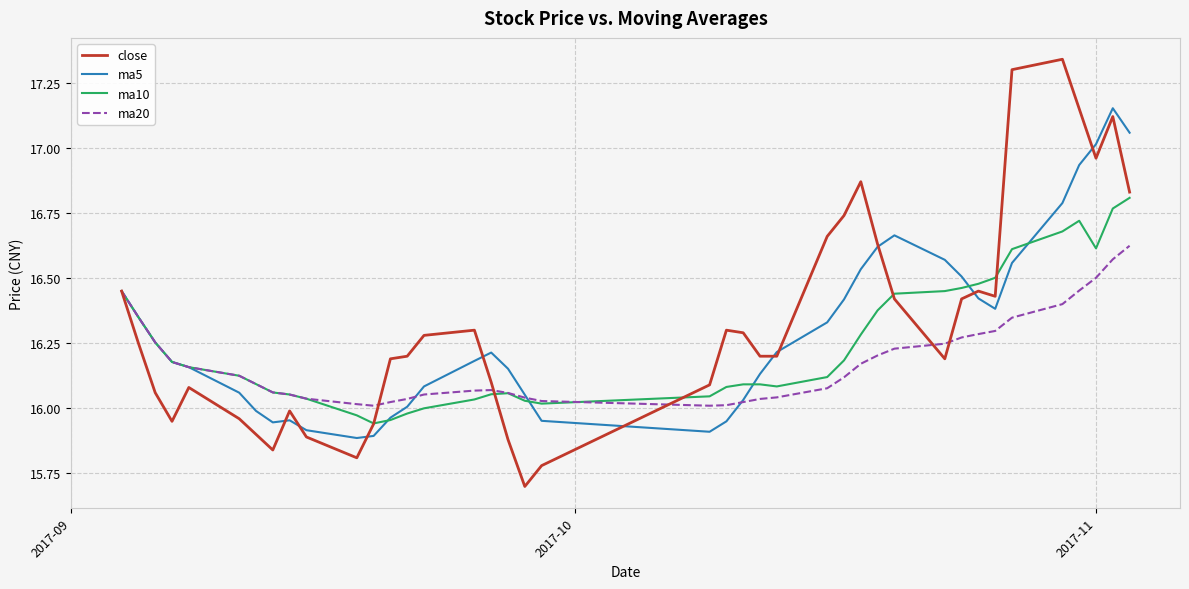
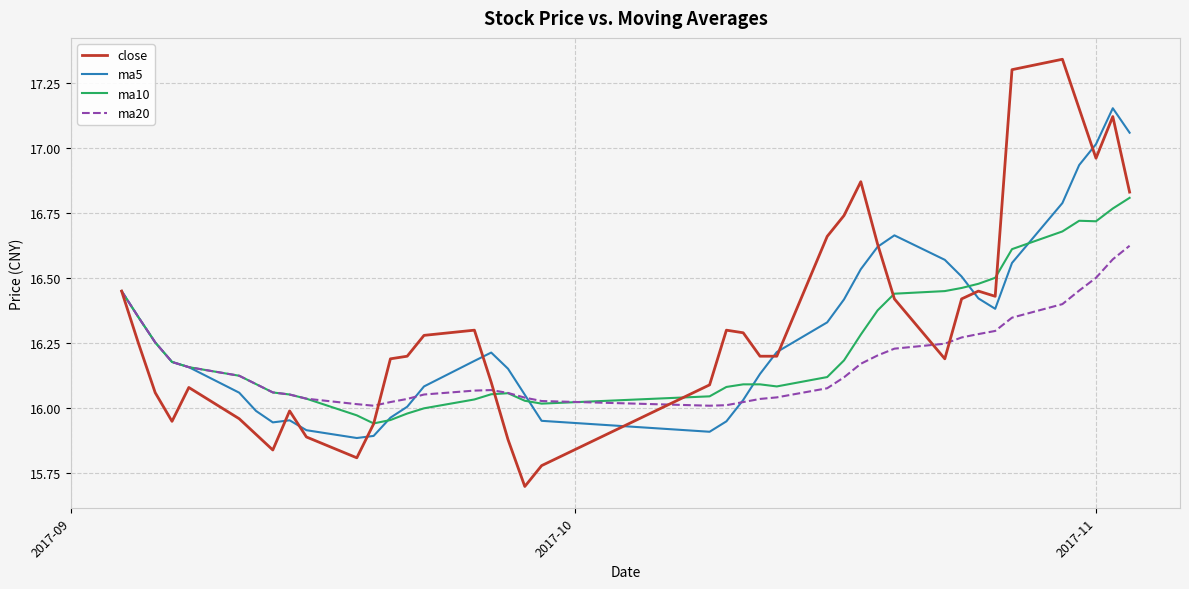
ma10, 2017-11: 16.61 -> 16.72
